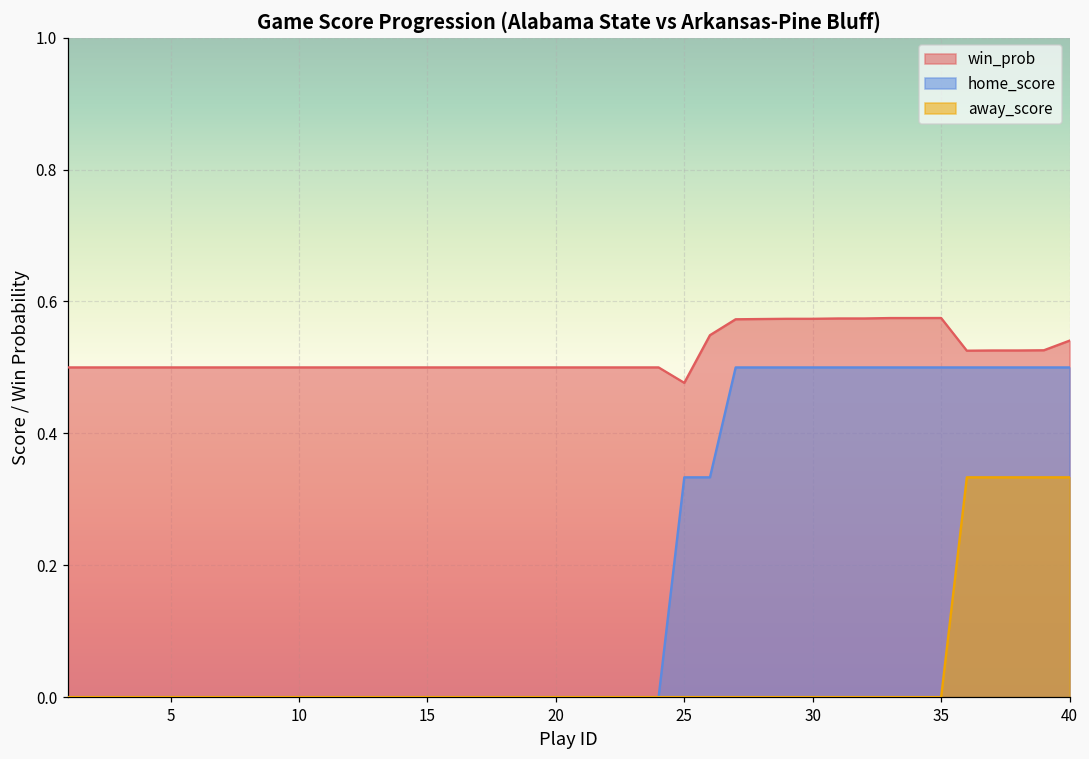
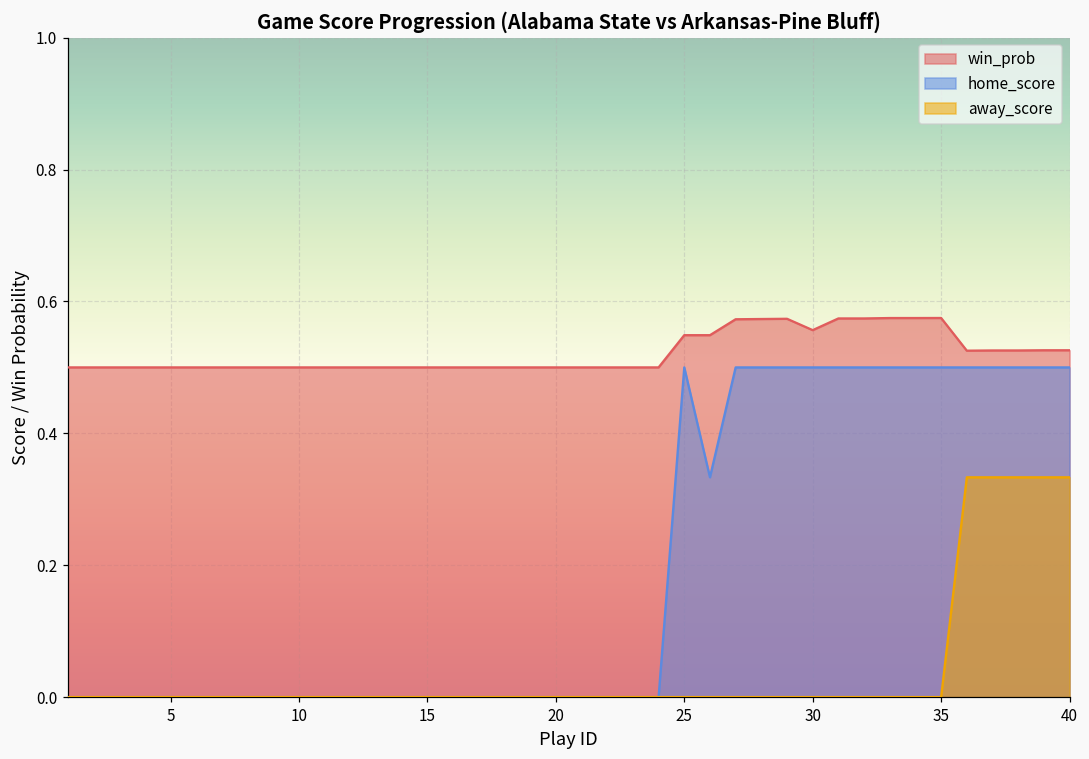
win_prob, 25: 0.48 -> 0.55
home_score, 25: 0.33 -> 0.50
win_prob, 30: 0.57 -> 0.56
win_prob, 40: 0.54 -> 0.53
